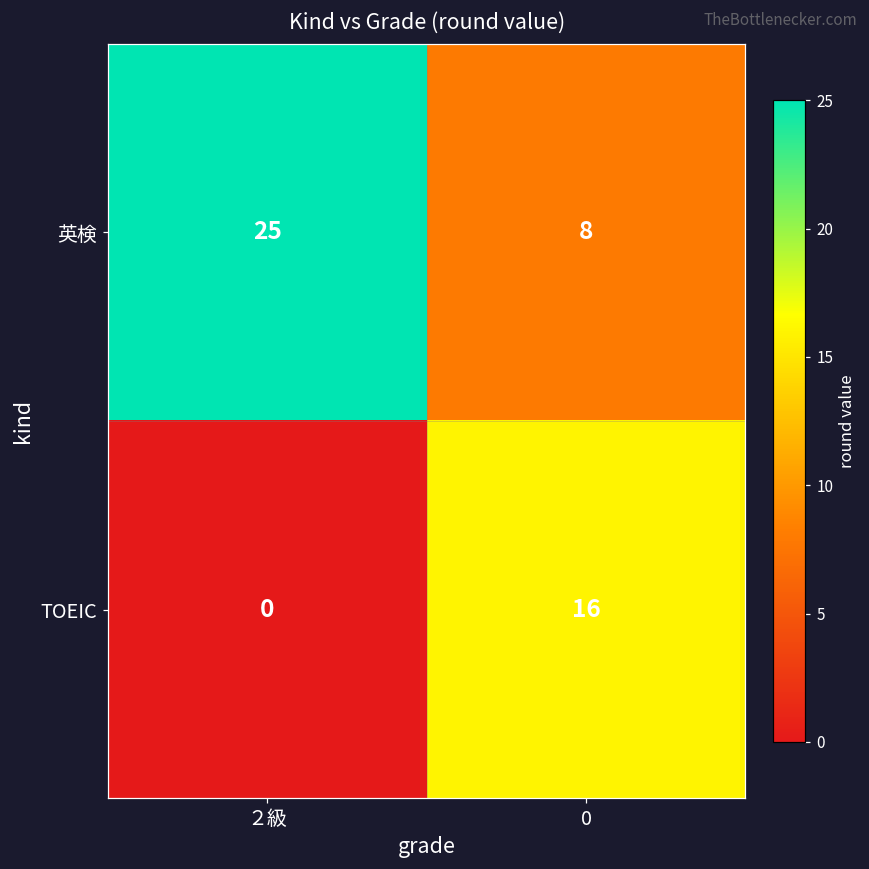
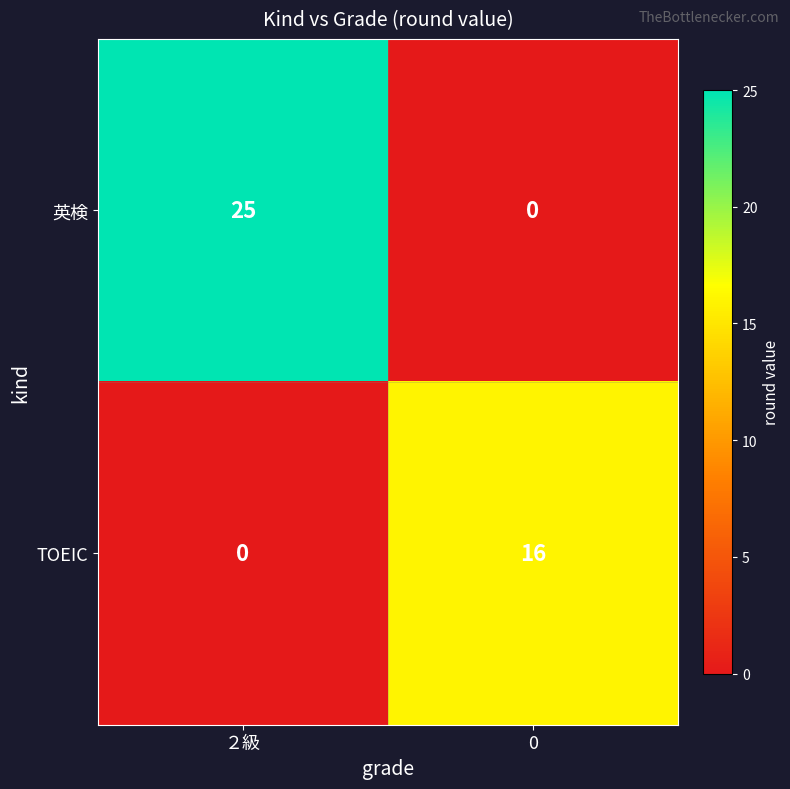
英検, 0: 8 -> 0
